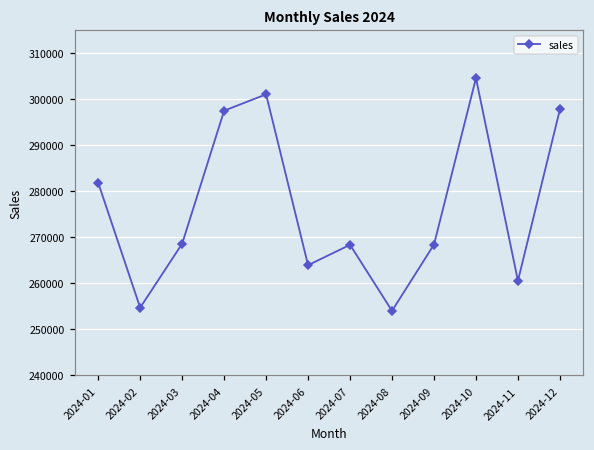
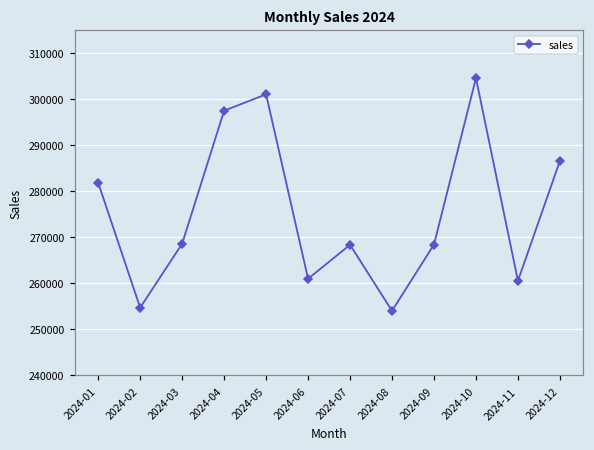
2024-06: 264000 -> 261000
2024-12: 298000 -> 287000
